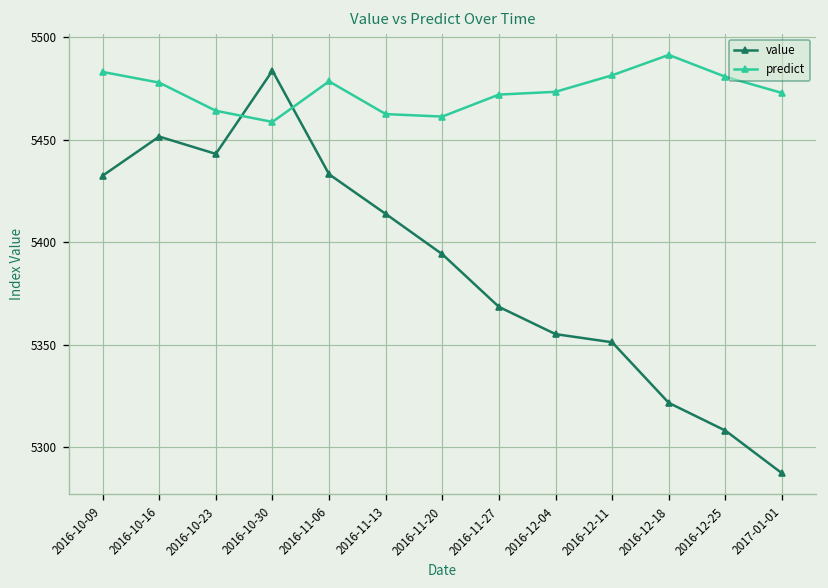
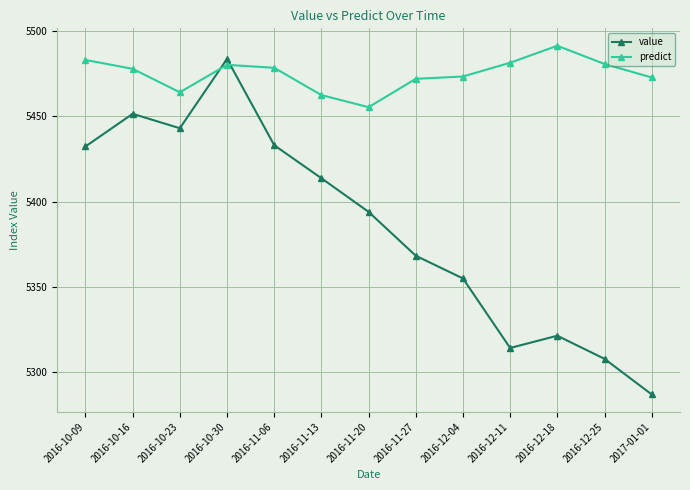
predict, 2016-10-30: 5459 -> 5480
predict, 2016-11-20: 5461 -> 5455
value, 2016-12-11: 5351 -> 5314
